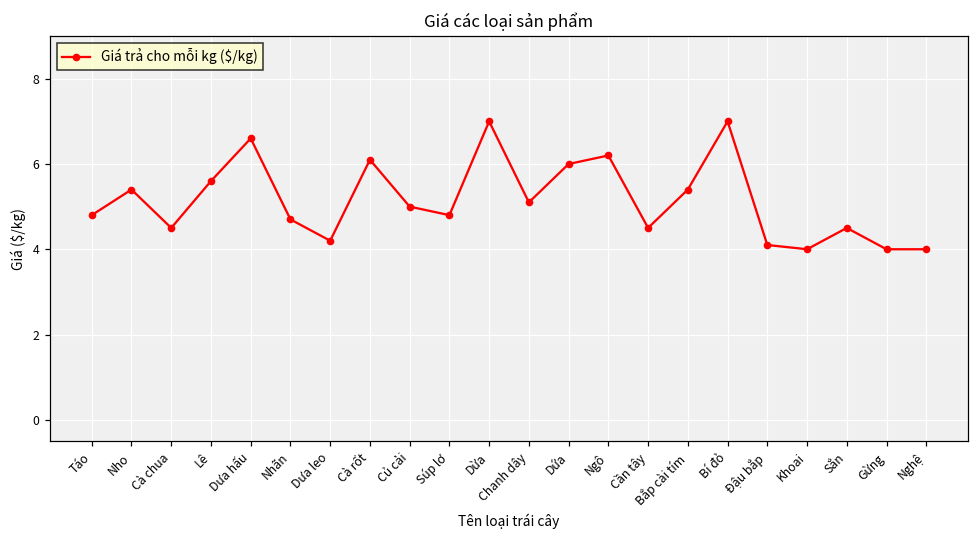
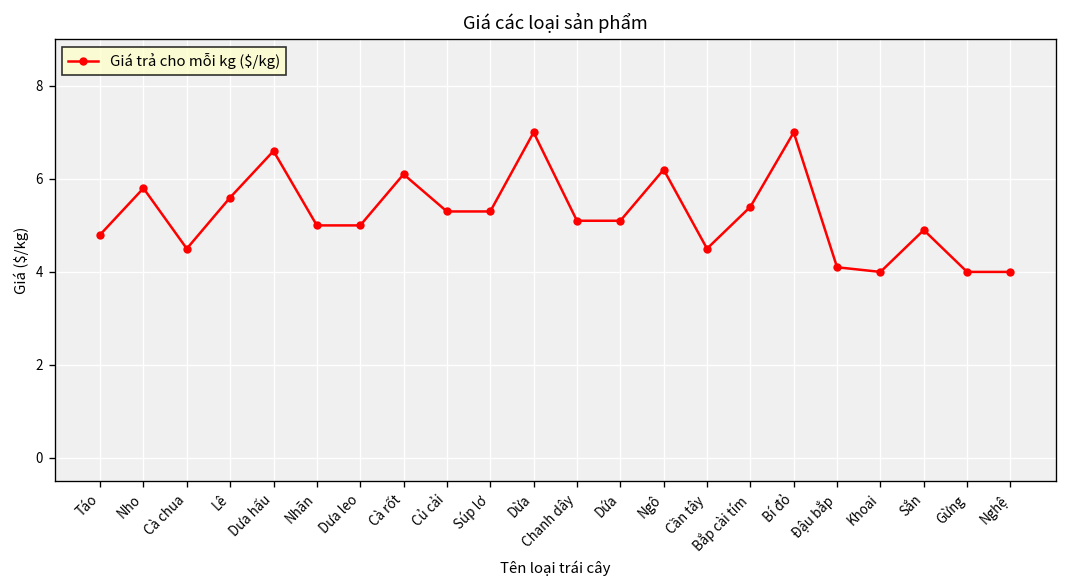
Nho: 5.4 -> 5.8
Nhãn: 4.7 -> 5.0
Dưa leo: 4.2 -> 5.0
Củ cải: 5.0 -> 5.3
Súp lơ: 4.8 -> 5.3
Dứa: 6.0 -> 5.1
Sắn: 4.5 -> 4.9
